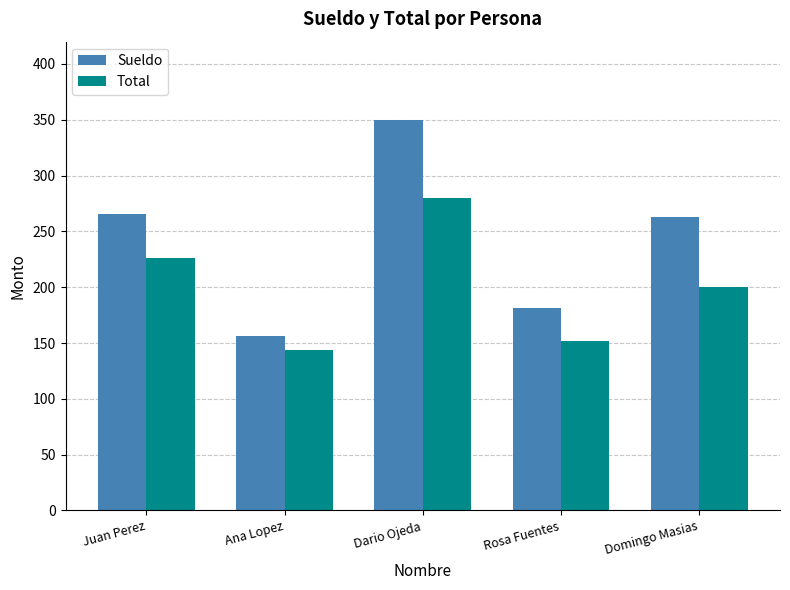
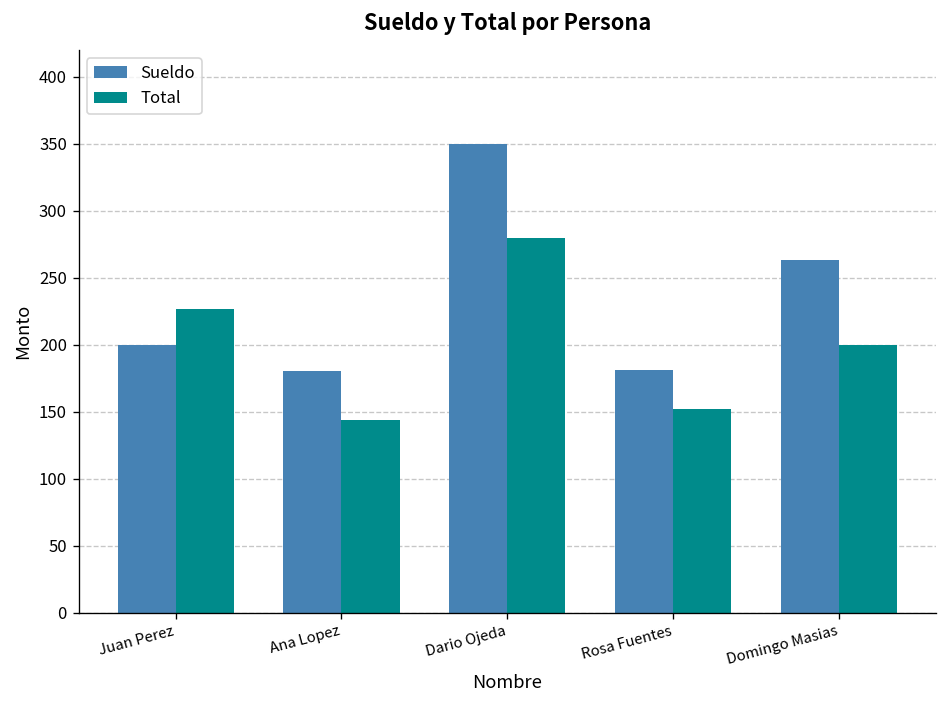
Sueldo, Juan Perez: 266 -> 200
Sueldo, Ana Lopez: 156 -> 180
